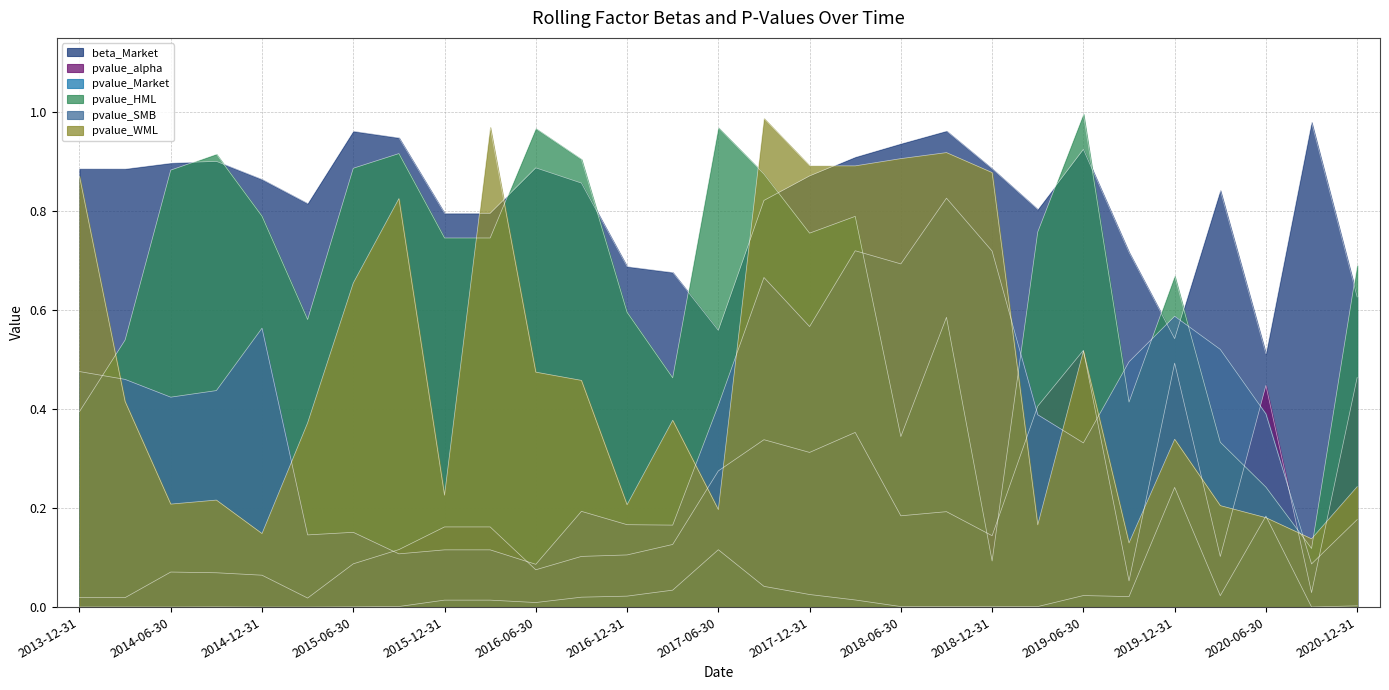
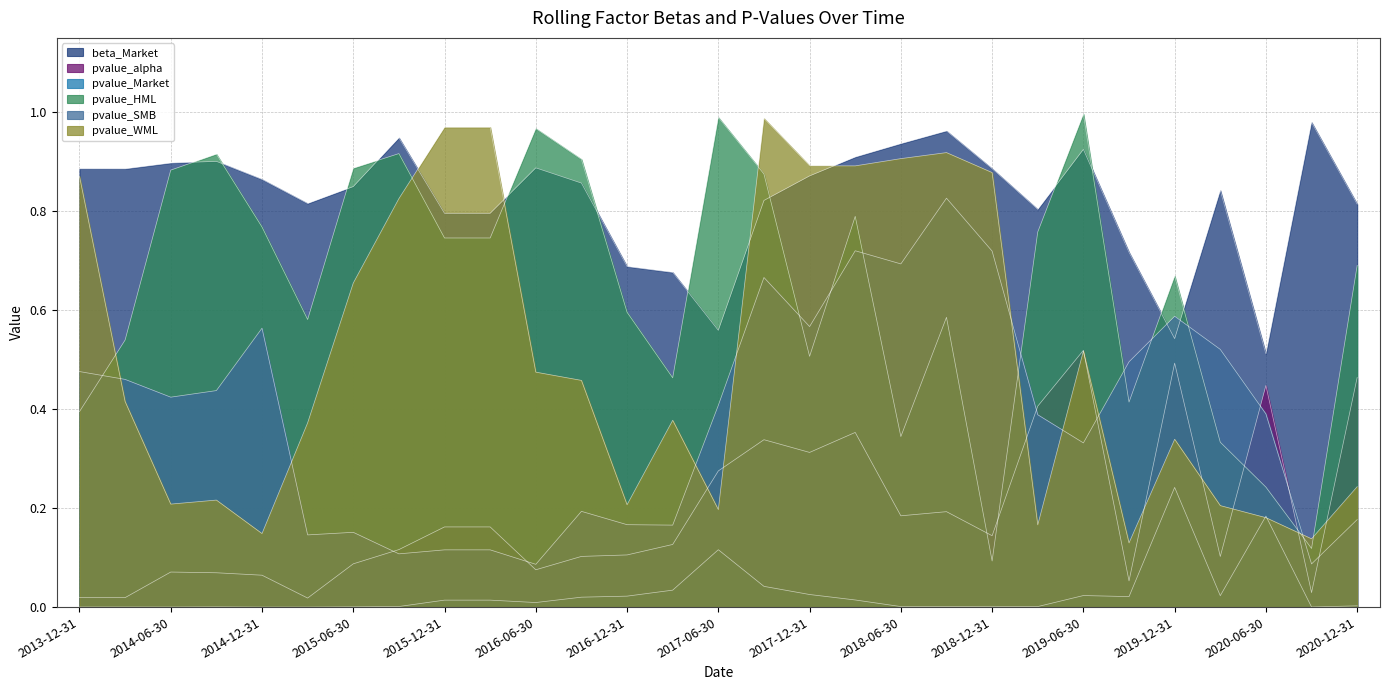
pvalue_HML, 2014-12-31: 0.79 -> 0.77
beta_Market, 2015-06-30: 0.96 -> 0.85
pvalue_WML, 2015-12-31: 0.23 -> 0.97
pvalue_HML, 2017-06-30: 0.97 -> 0.99
pvalue_HML, 2017-12-31: 0.76 -> 0.51
beta_Market, 2020-12-31: 0.63 -> 0.81
